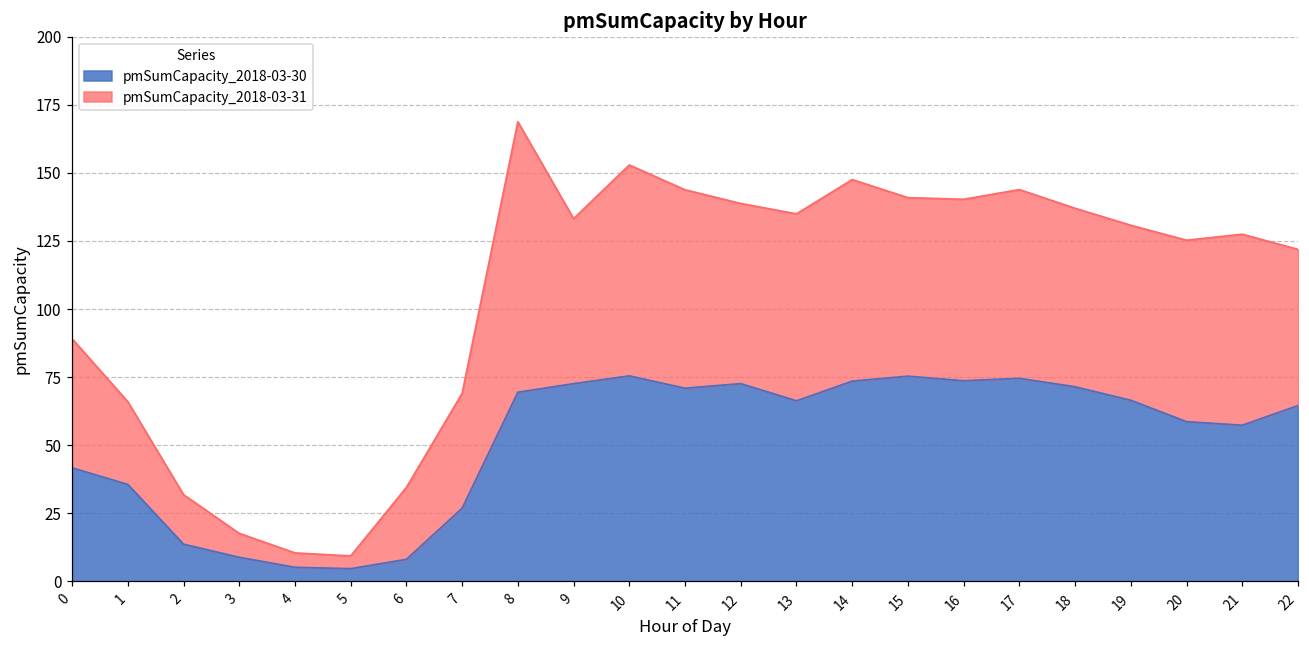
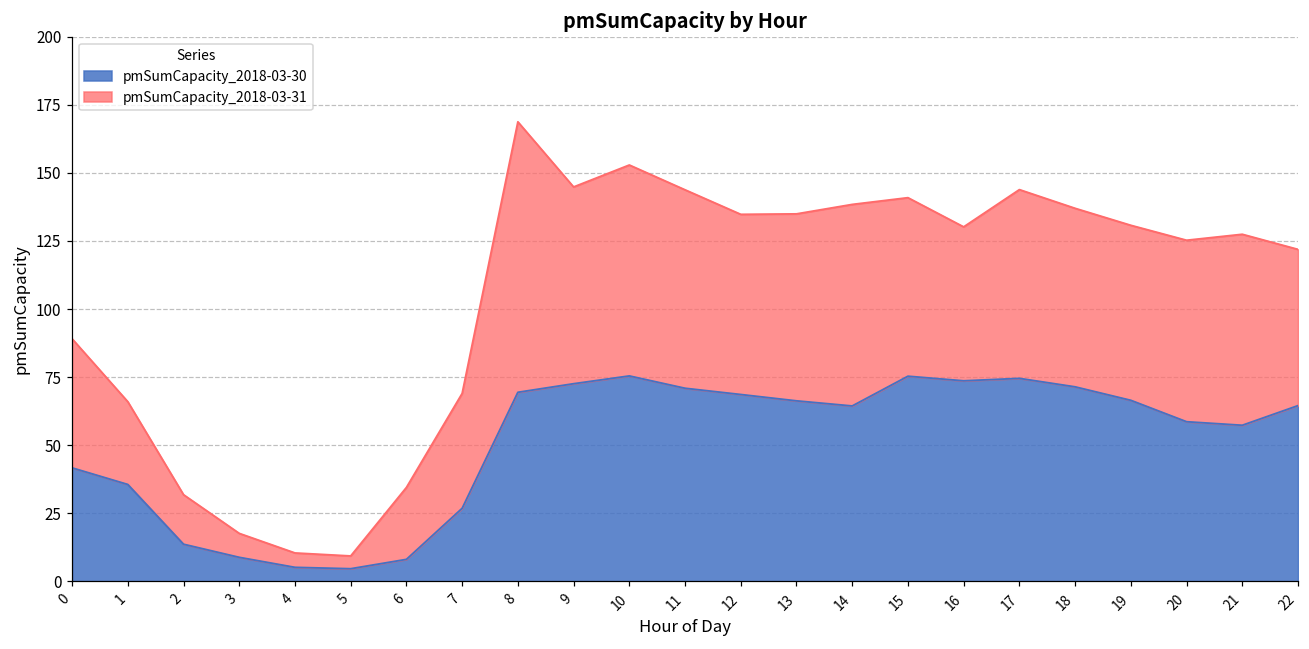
pmSumCapacity_2018-03-31, 9: 61 -> 72
pmSumCapacity_2018-03-30, 12: 73 -> 69
pmSumCapacity_2018-03-30, 14: 74 -> 64
pmSumCapacity_2018-03-31, 16: 67 -> 57
